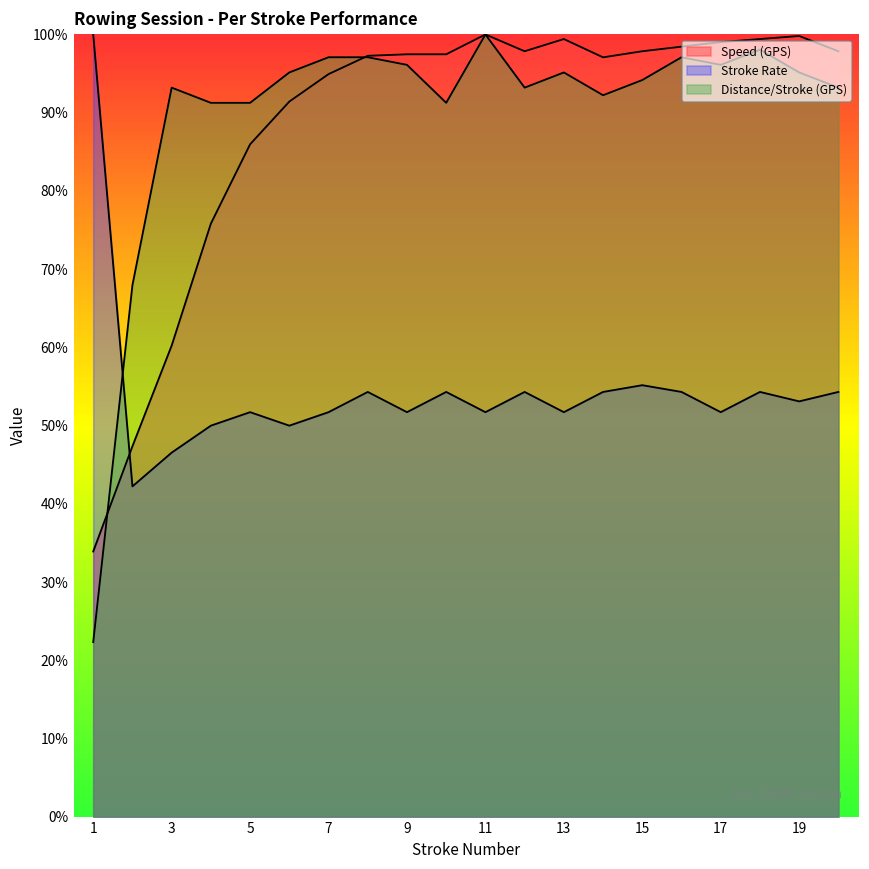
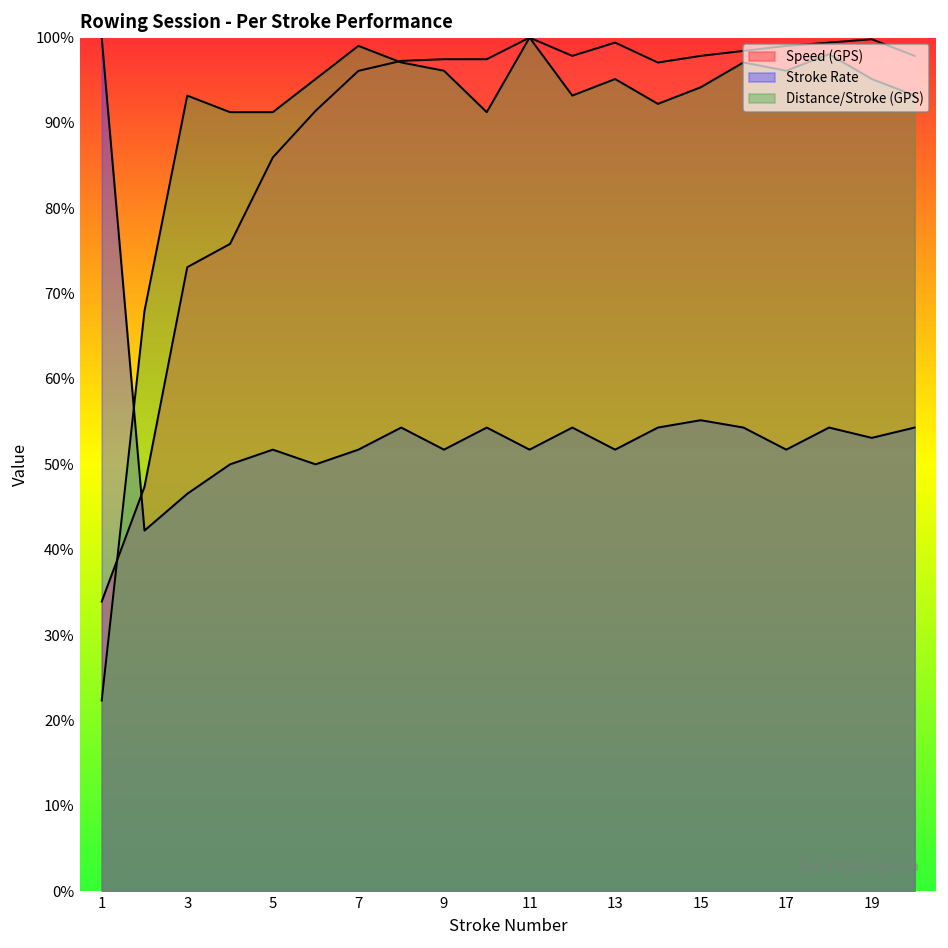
Speed (GPS), 3: 60% -> 73%
Speed (GPS), 7: 95% -> 96%
Distance/Stroke (GPS), 7: 97% -> 99%
